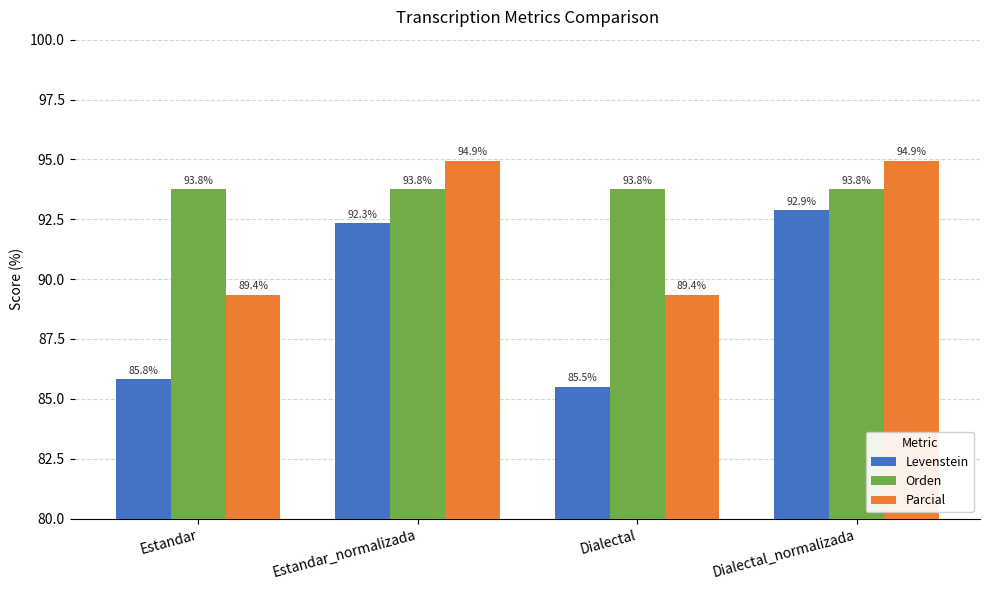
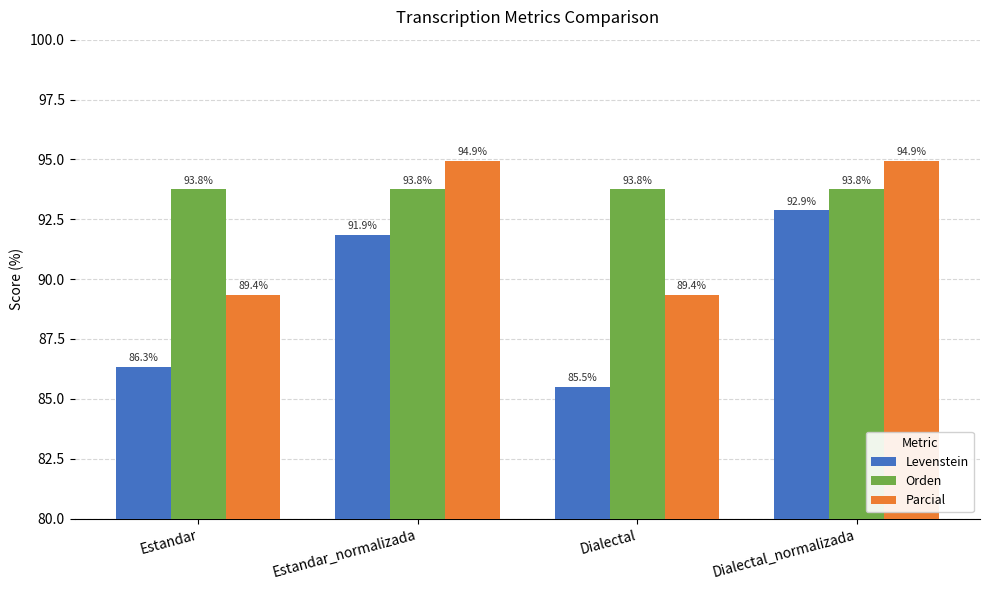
Levenstein, Estandar: 85.8% -> 86.3%
Levenstein, Estandar_normalizada: 92.3% -> 91.9%
